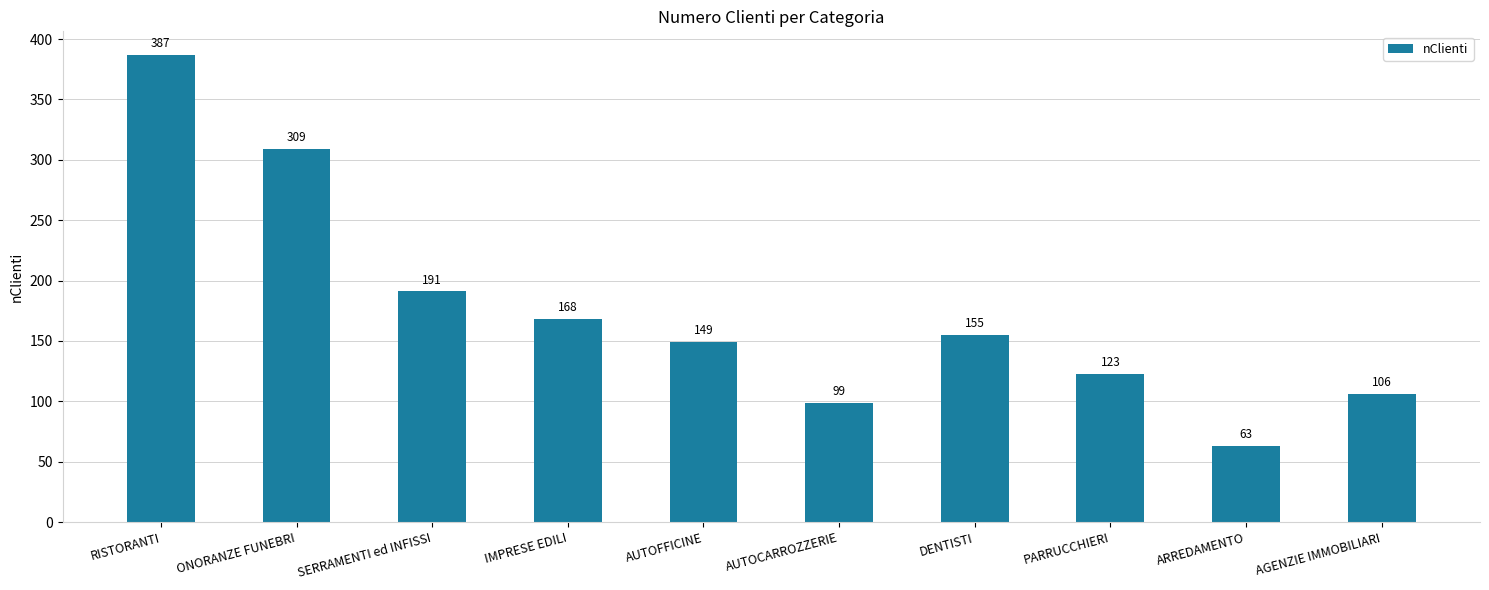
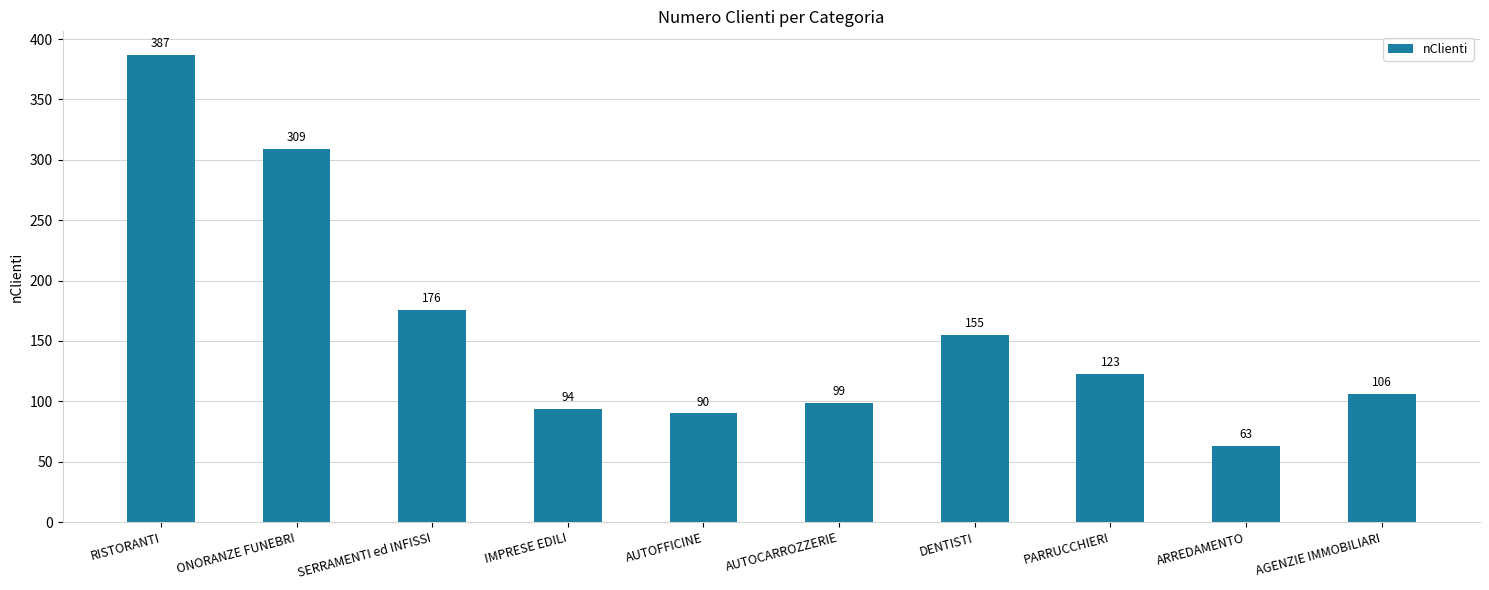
SERRAMENTI ed INFISSI: 191 -> 176
IMPRESE EDILI: 168 -> 94
AUTOFFICINE: 149 -> 90
